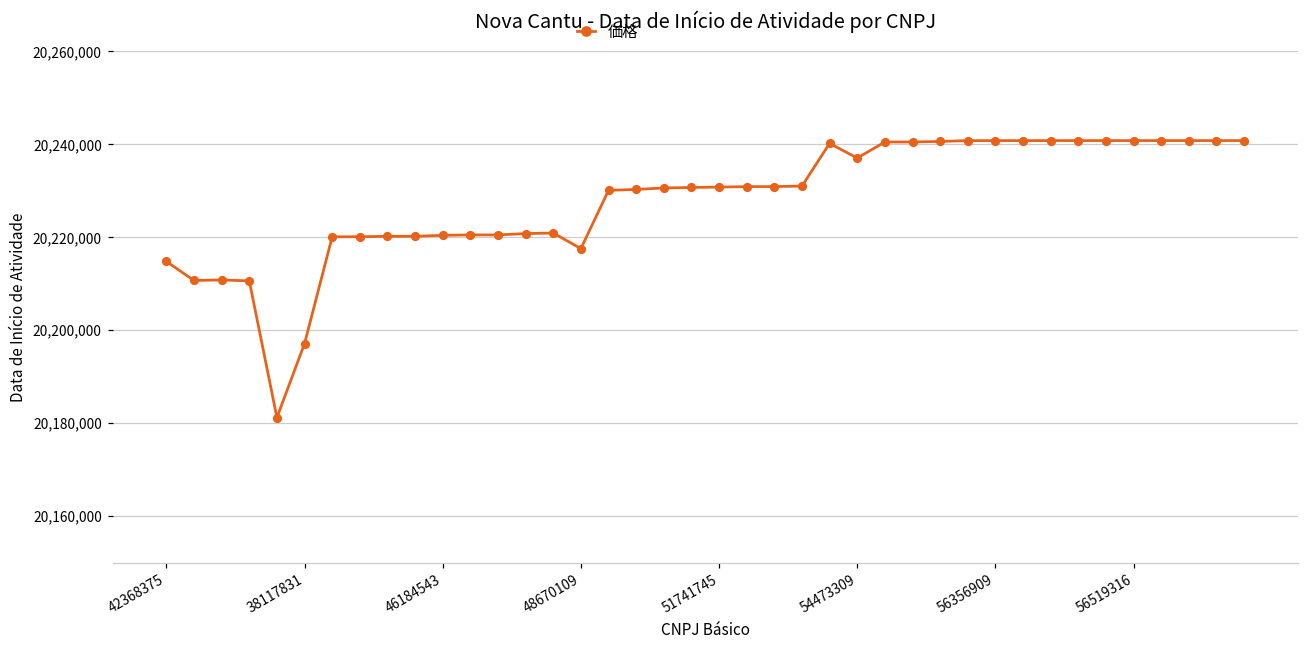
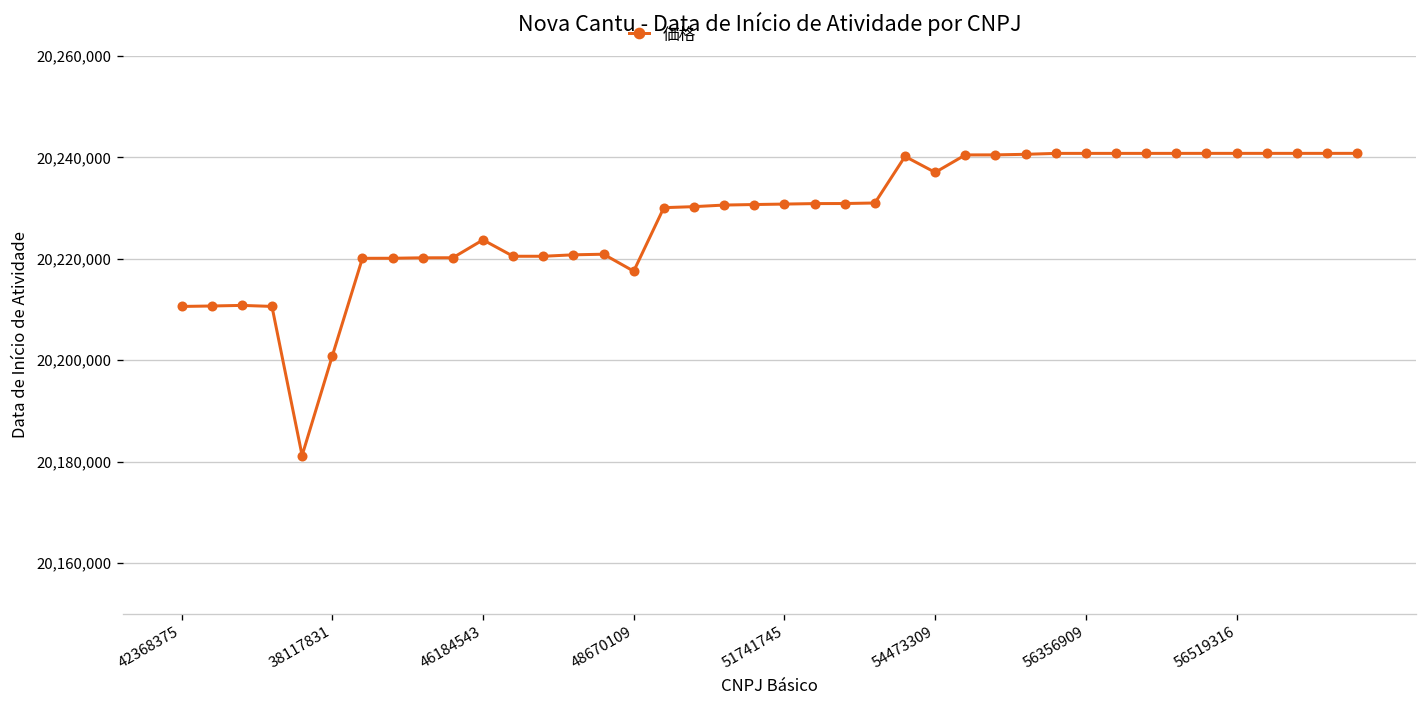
42368375: 20,215,000 -> 20,211,000
38117831: 20,197,000 -> 20,201,000
46184543: 20,220,000 -> 20,224,000
